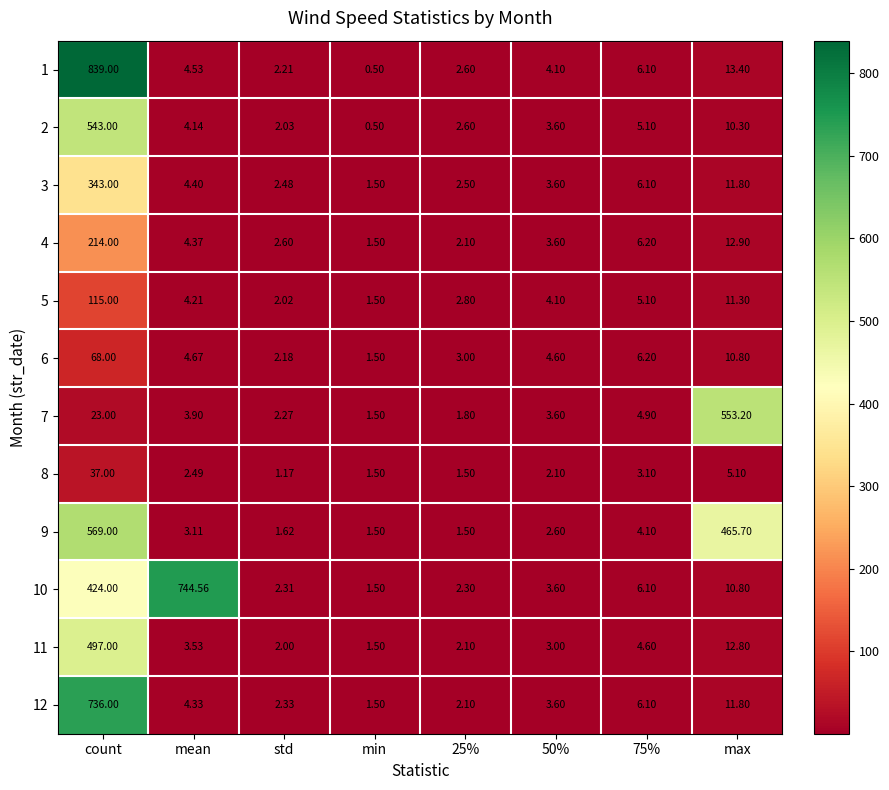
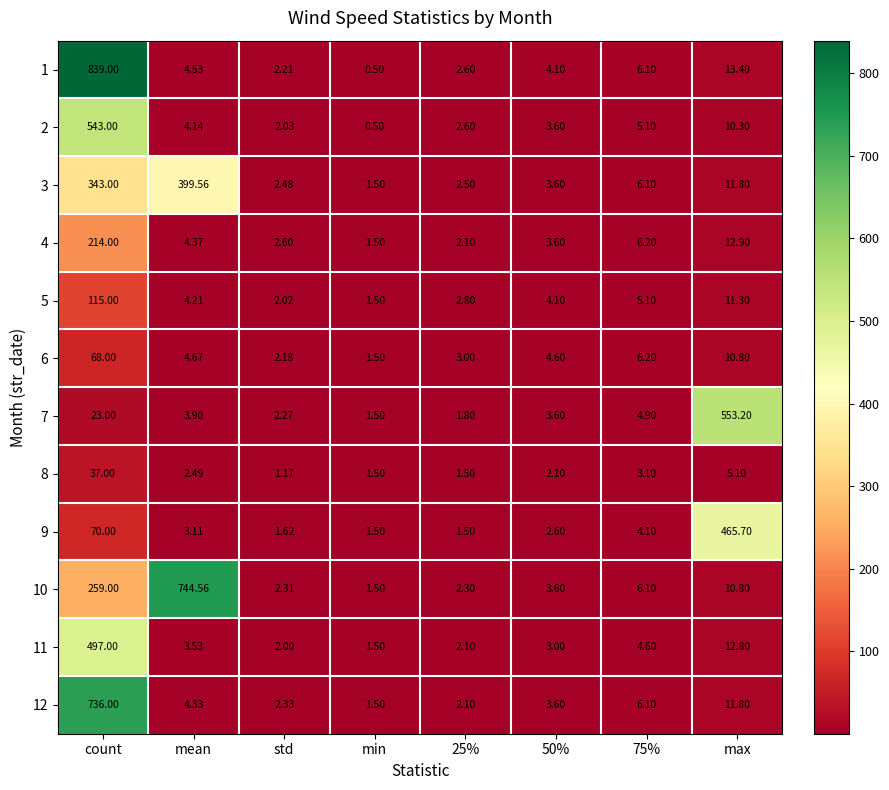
3, mean: 4.40 -> 399.56
9, count: 569.00 -> 70.00
10, count: 424.00 -> 259.00
